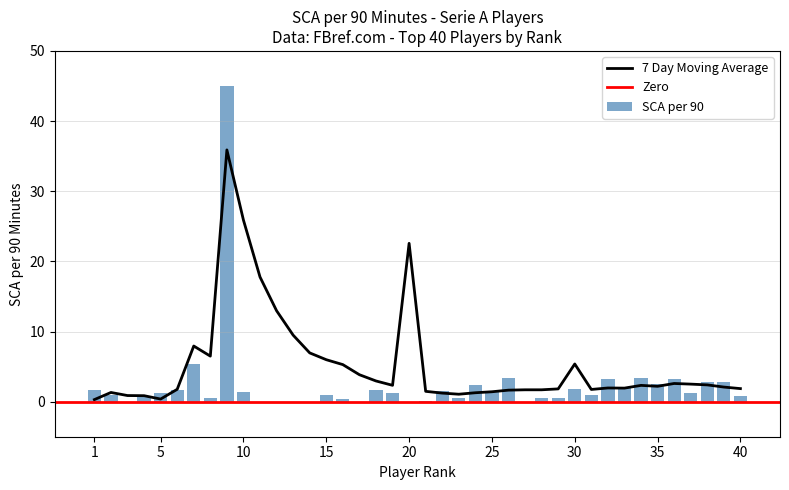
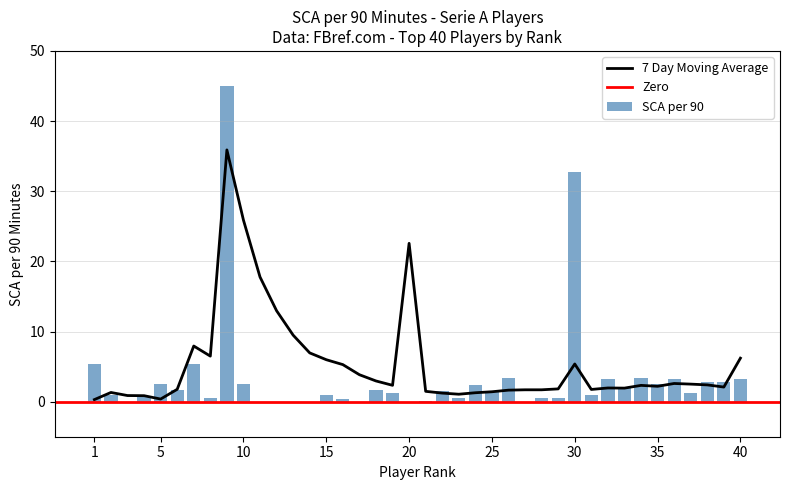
SCA per 90, 1: 2 -> 5
SCA per 90, 5: 1 -> 3
SCA per 90, 10: 1 -> 3
SCA per 90, 30: 2 -> 33
7 Day Moving Average, 40: 2 -> 6
SCA per 90, 40: 1 -> 3
